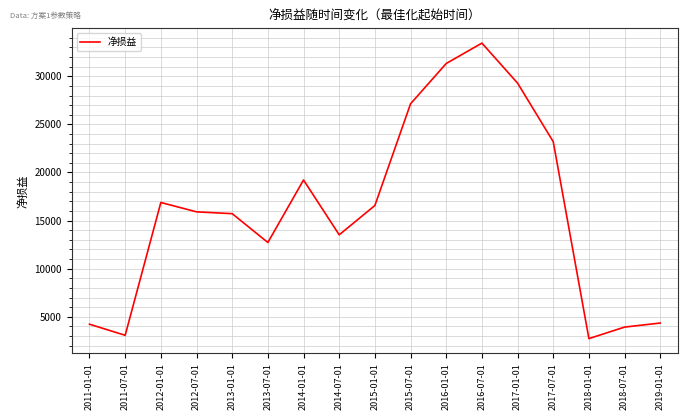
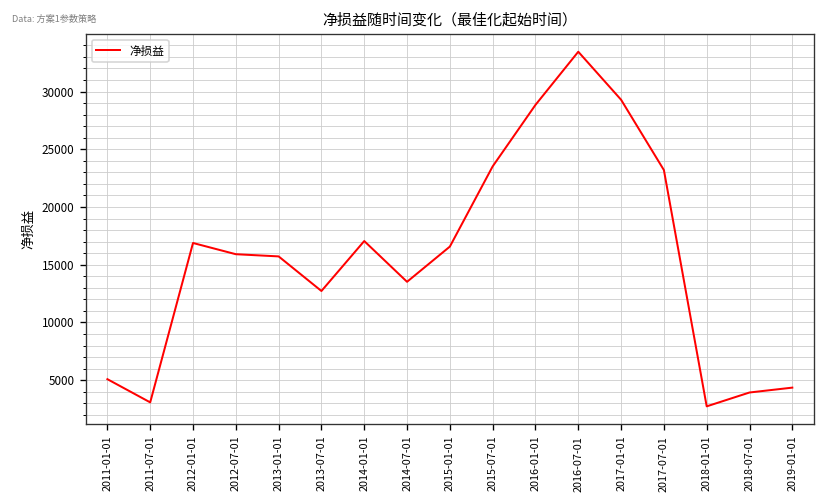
2011-01-01: 4000 -> 5000
2014-01-01: 19000 -> 17000
2015-07-01: 27000 -> 24000
2016-01-01: 31000 -> 29000
